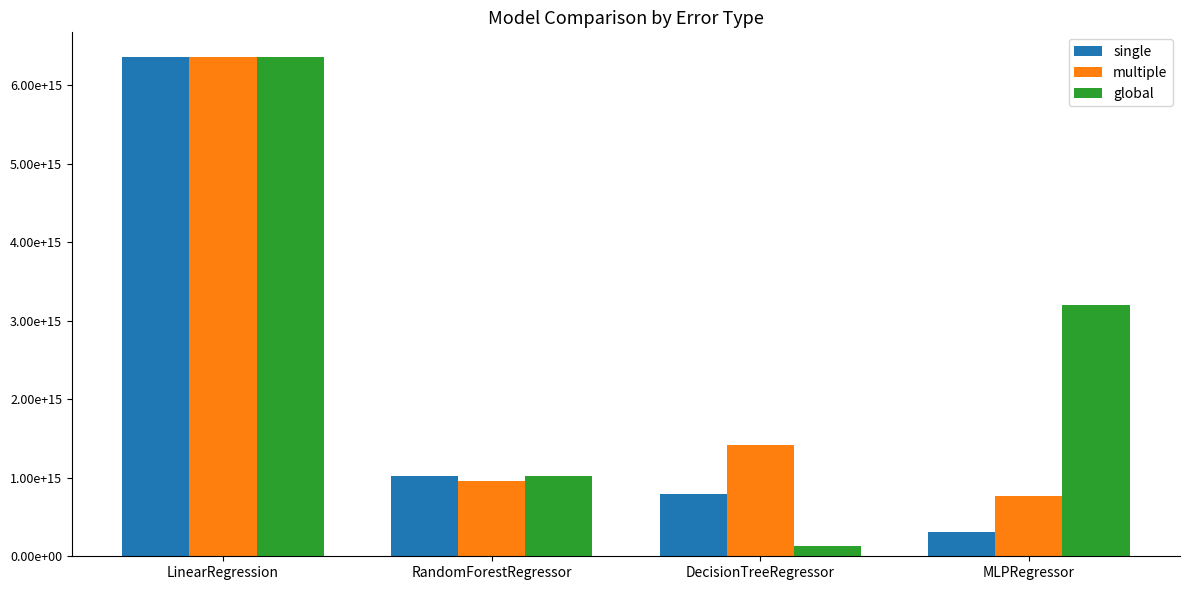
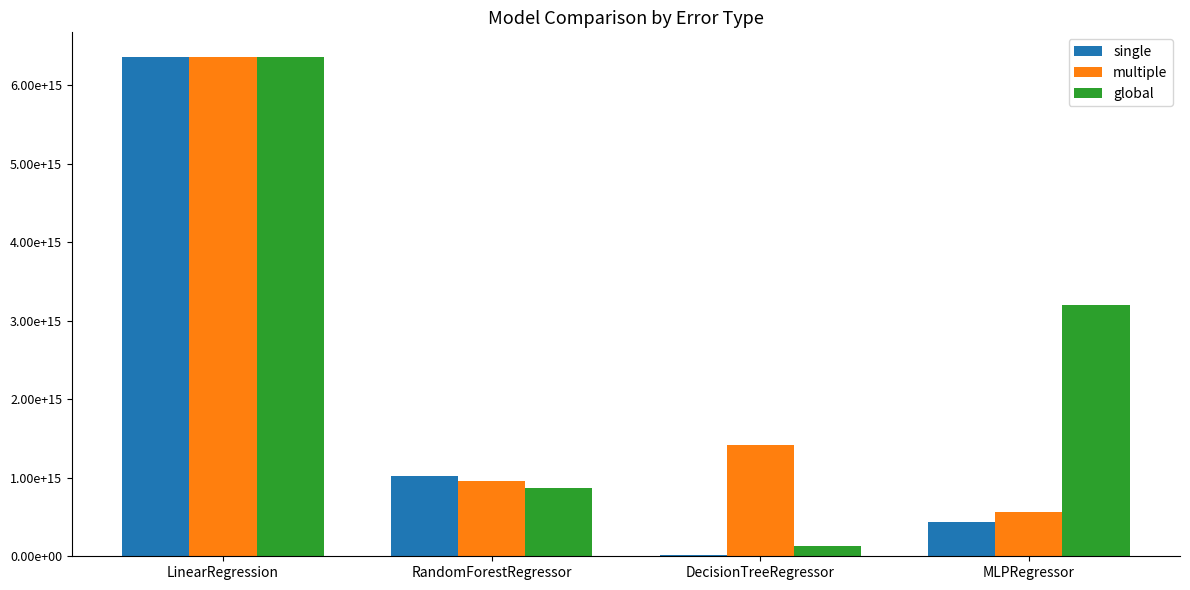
global, RandomForestRegressor: 1000000000000000 -> 900000000000000
single, DecisionTreeRegressor: 800000000000000 -> 0
single, MLPRegressor: 300000000000000 -> 400000000000000
multiple, MLPRegressor: 800000000000000 -> 600000000000000
